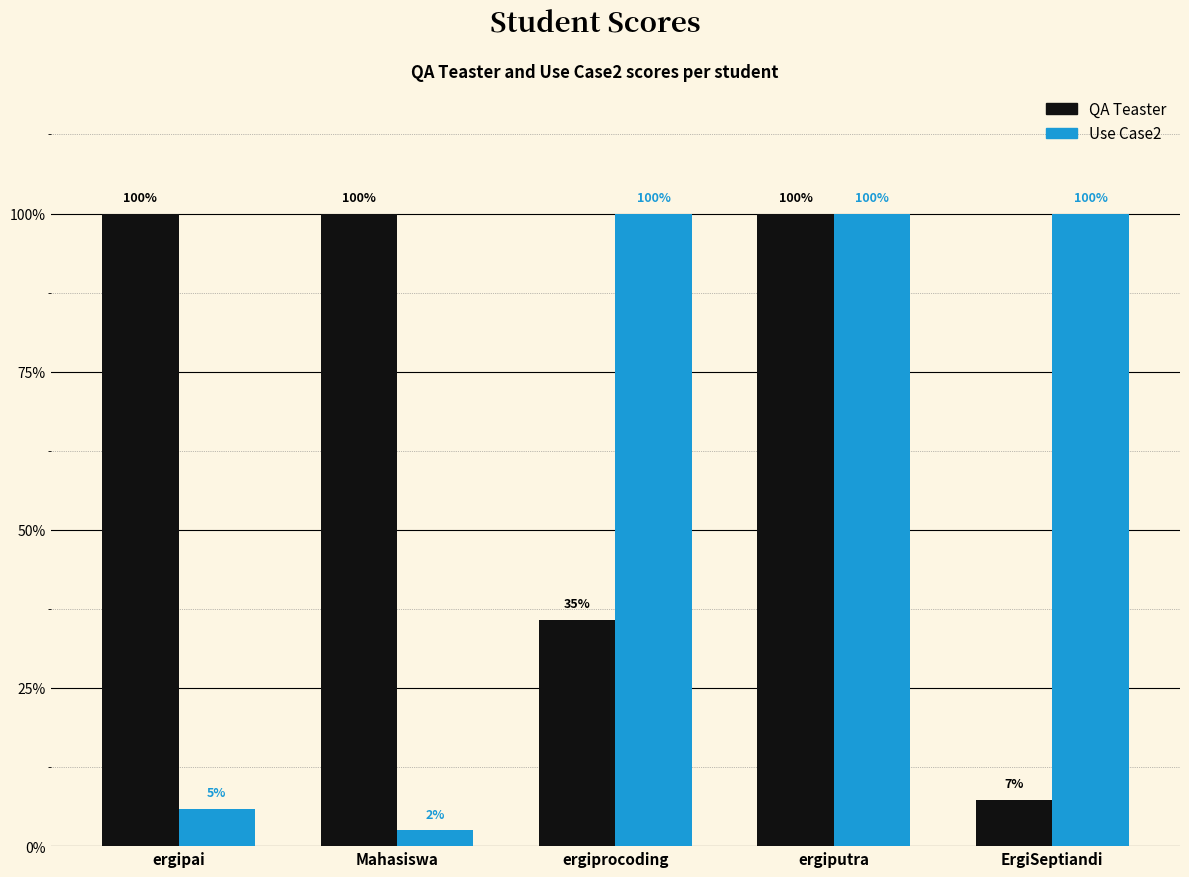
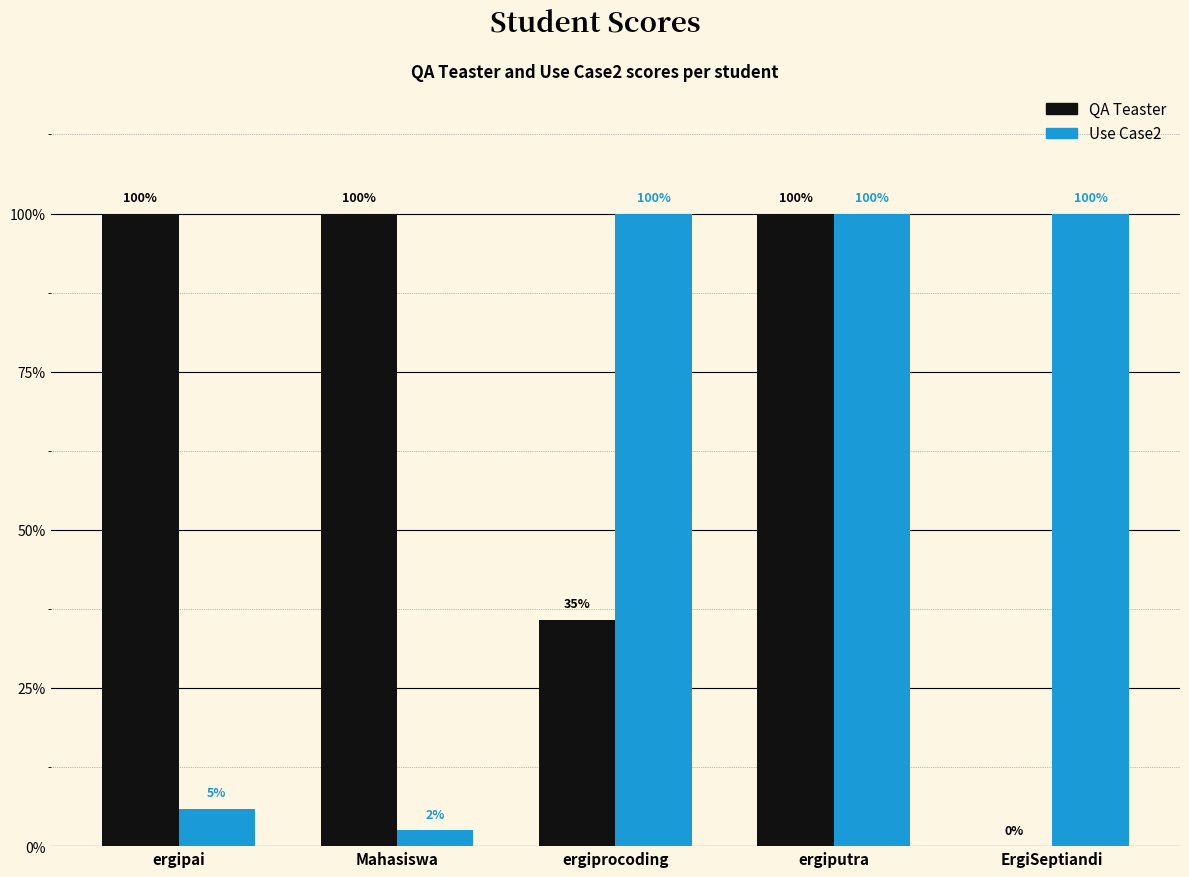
QA Teaster, ErgiSeptiandi: 7% -> 0%
